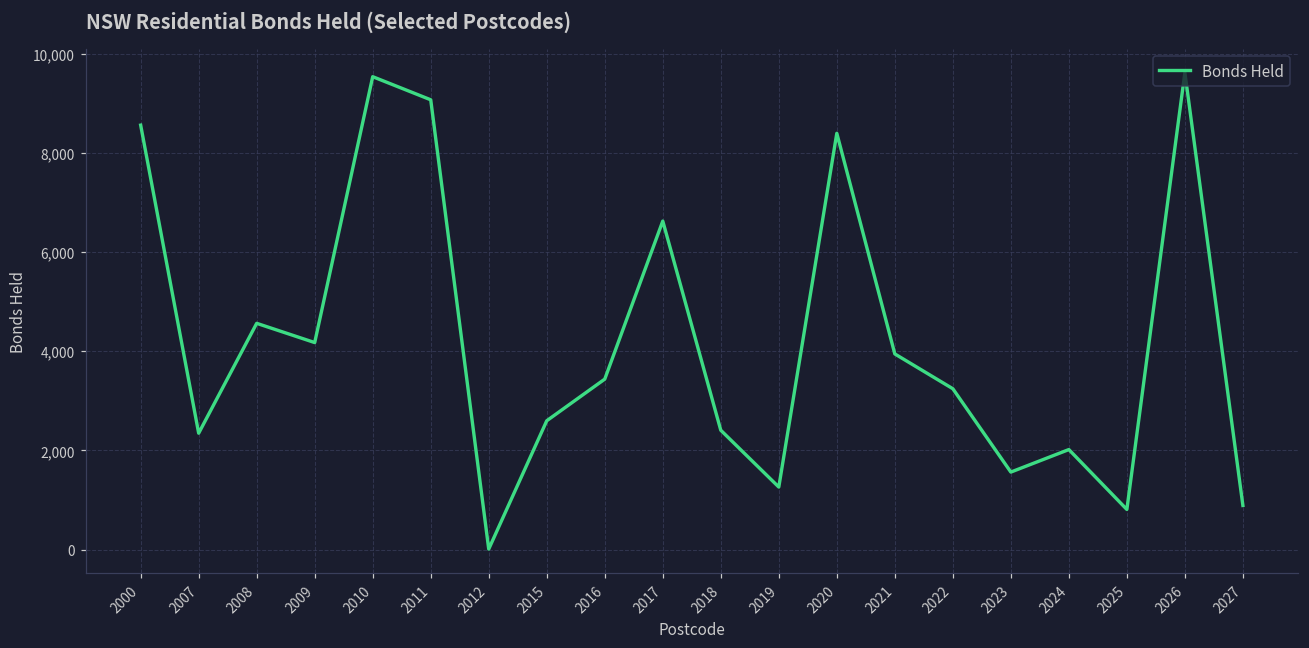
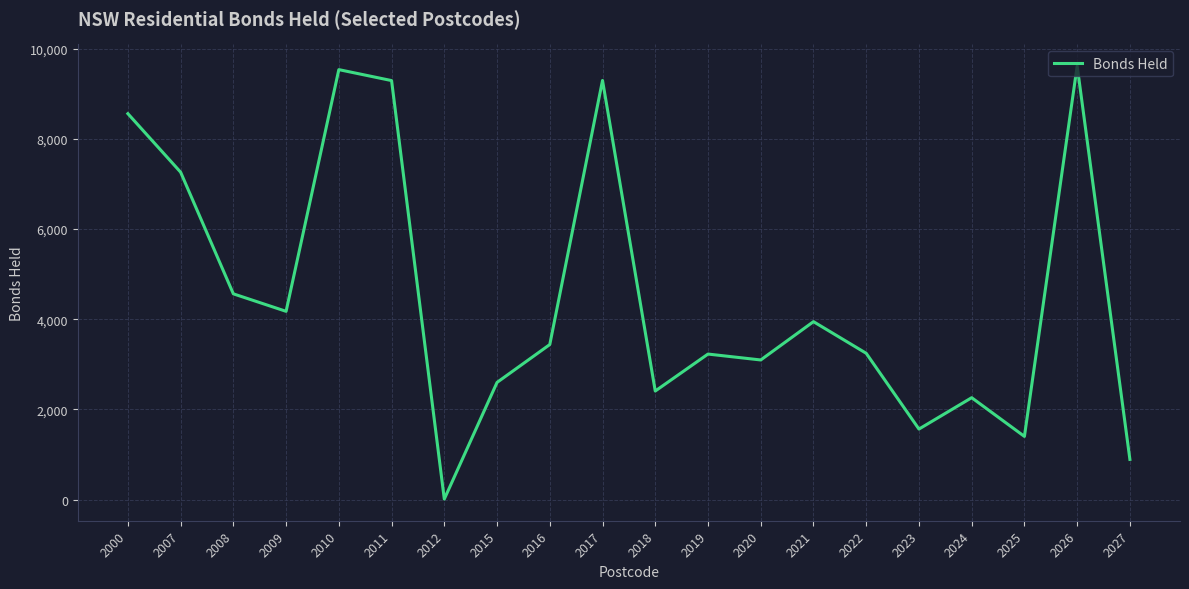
2007: 2,300 -> 7,300
2011: 9,100 -> 9,300
2017: 6,600 -> 9,300
2019: 1,300 -> 3,200
2020: 8,400 -> 3,100
2024: 2,000 -> 2,300
2025: 800 -> 1,400
